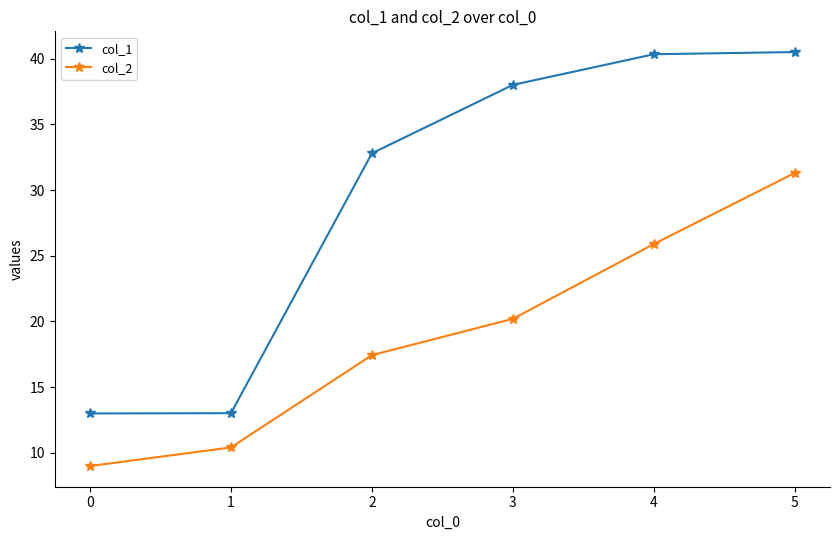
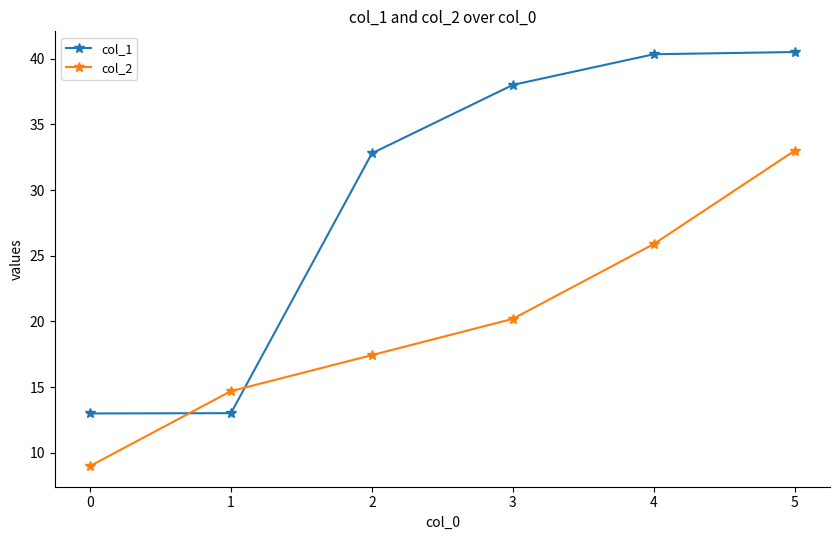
col_2, 1: 10.4 -> 14.7
col_2, 5: 31.3 -> 33.0
